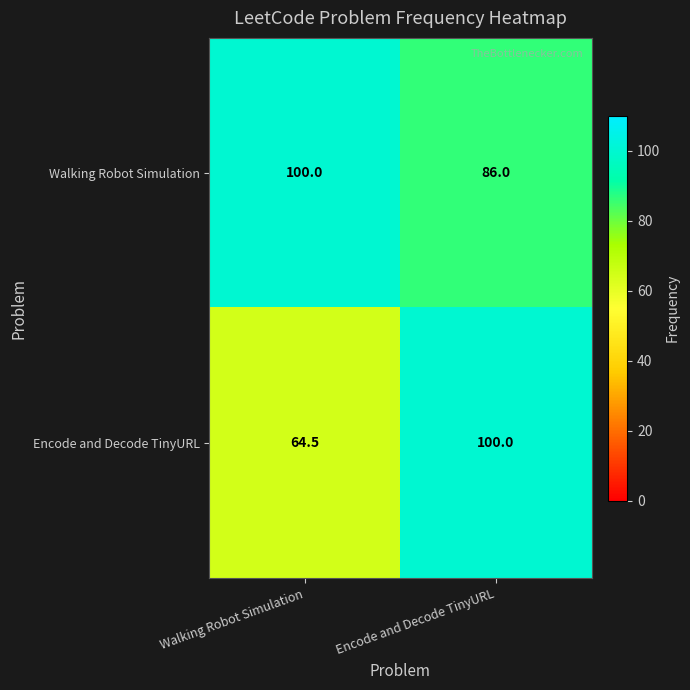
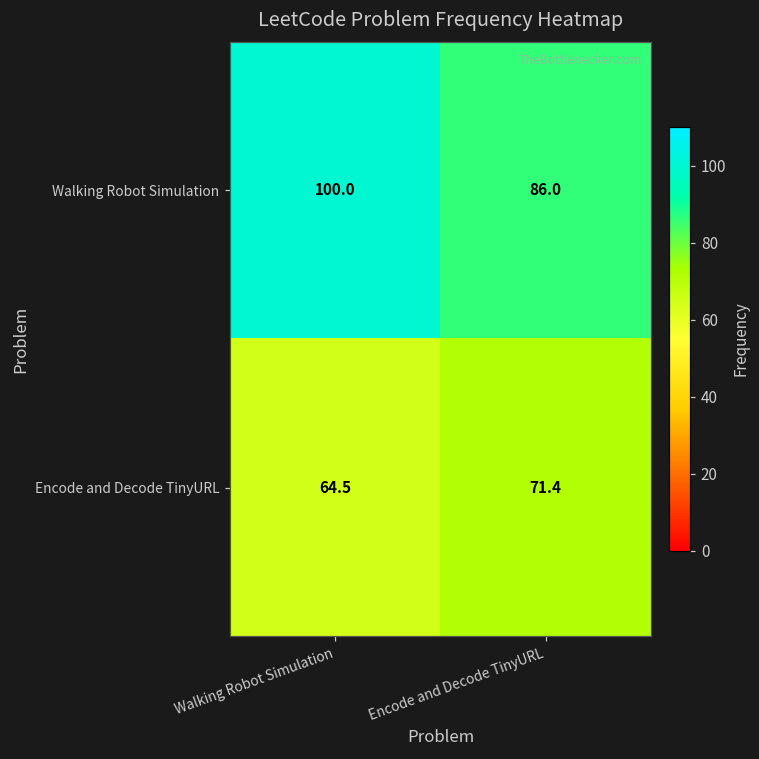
Encode and Decode TinyURL, Encode and Decode TinyURL: 100.0 -> 71.4
